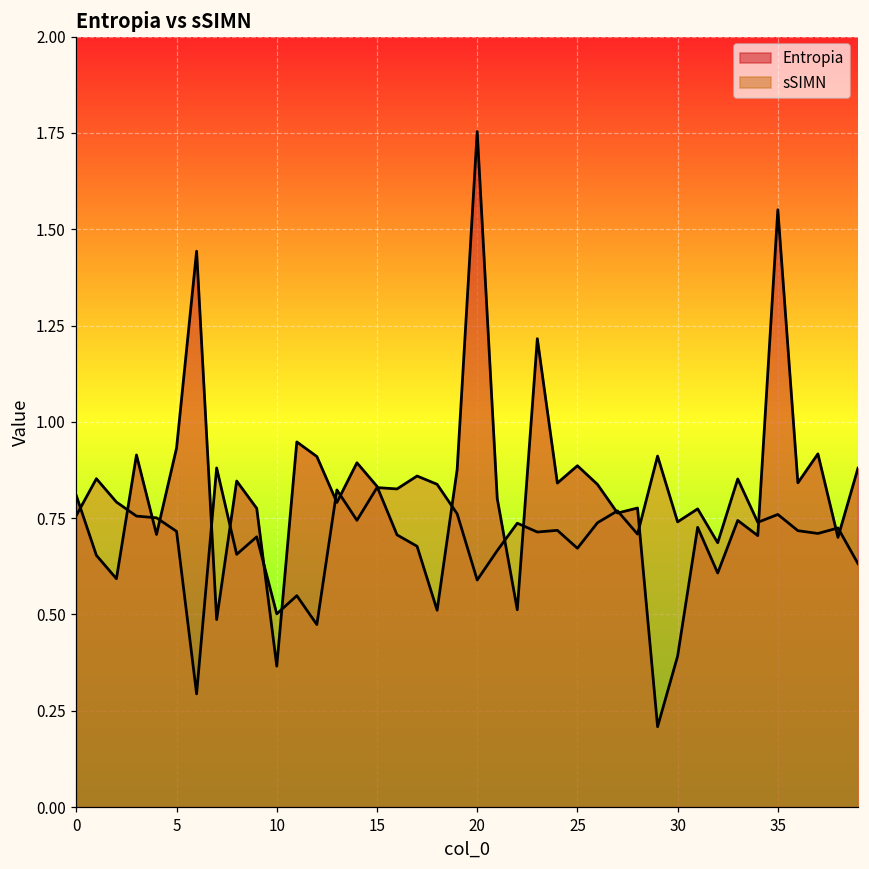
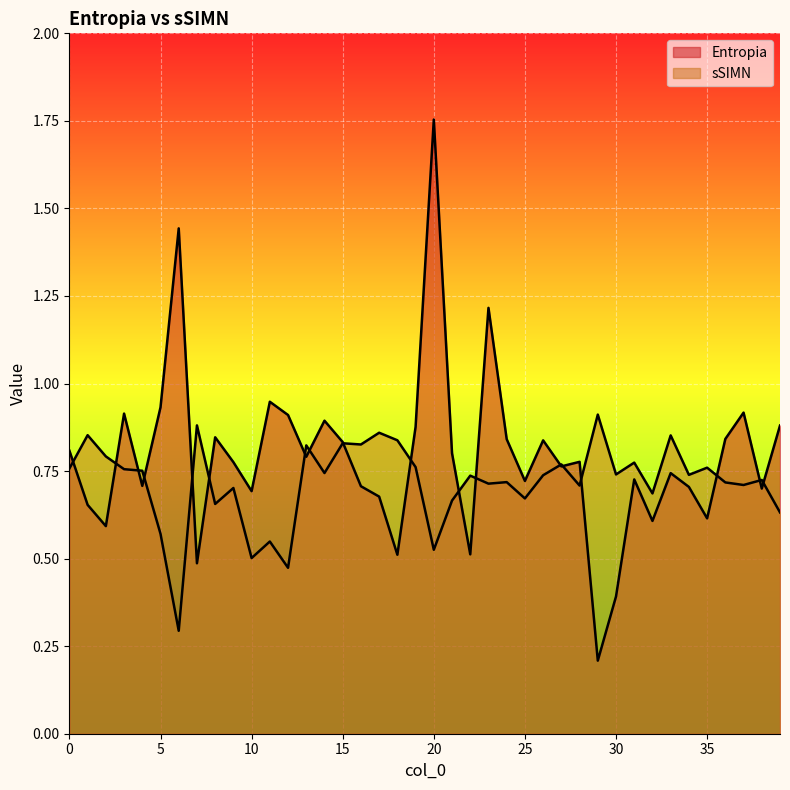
sSIMN, 5: 0.72 -> 0.57
Entropia, 10: 0.37 -> 0.69
sSIMN, 20: 0.59 -> 0.53
Entropia, 25: 0.89 -> 0.72
Entropia, 35: 1.55 -> 0.61
